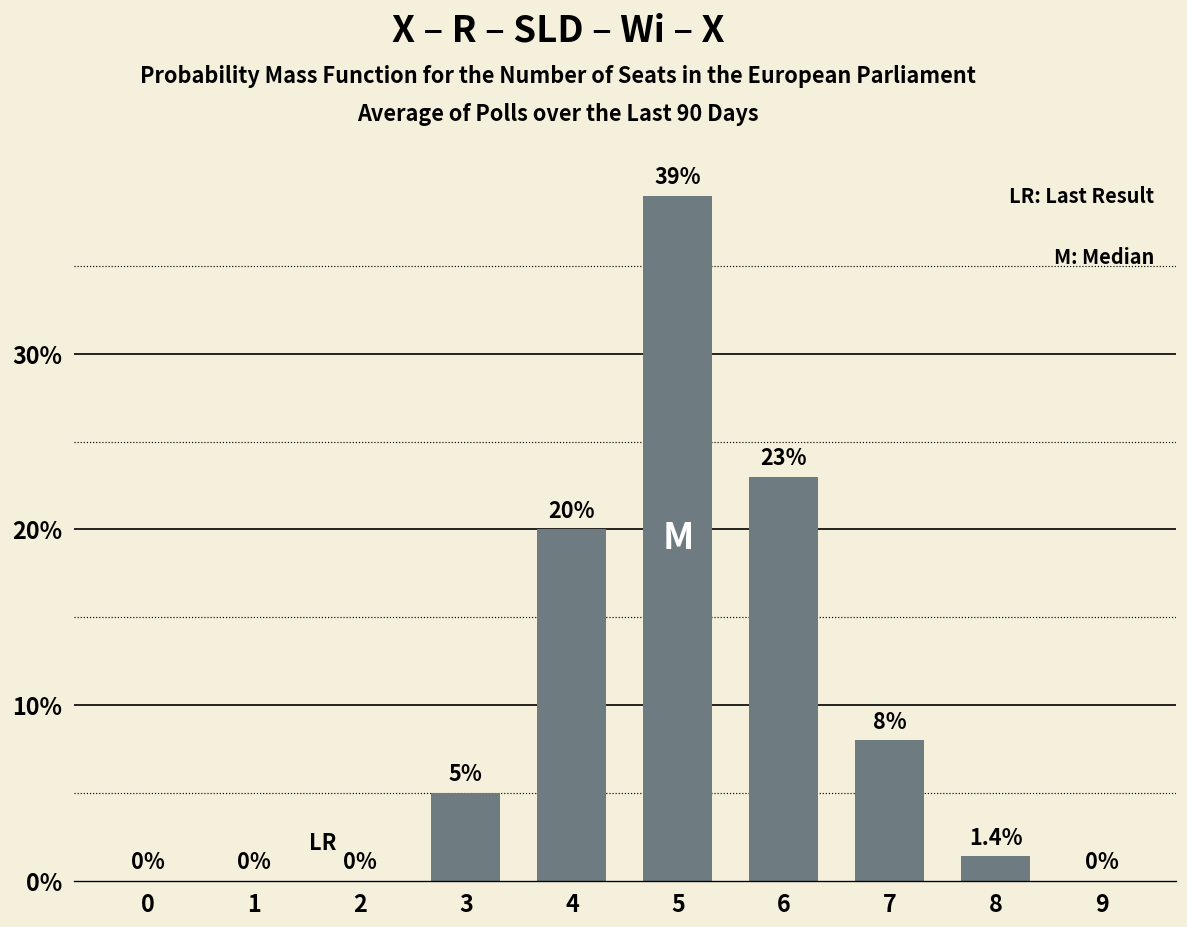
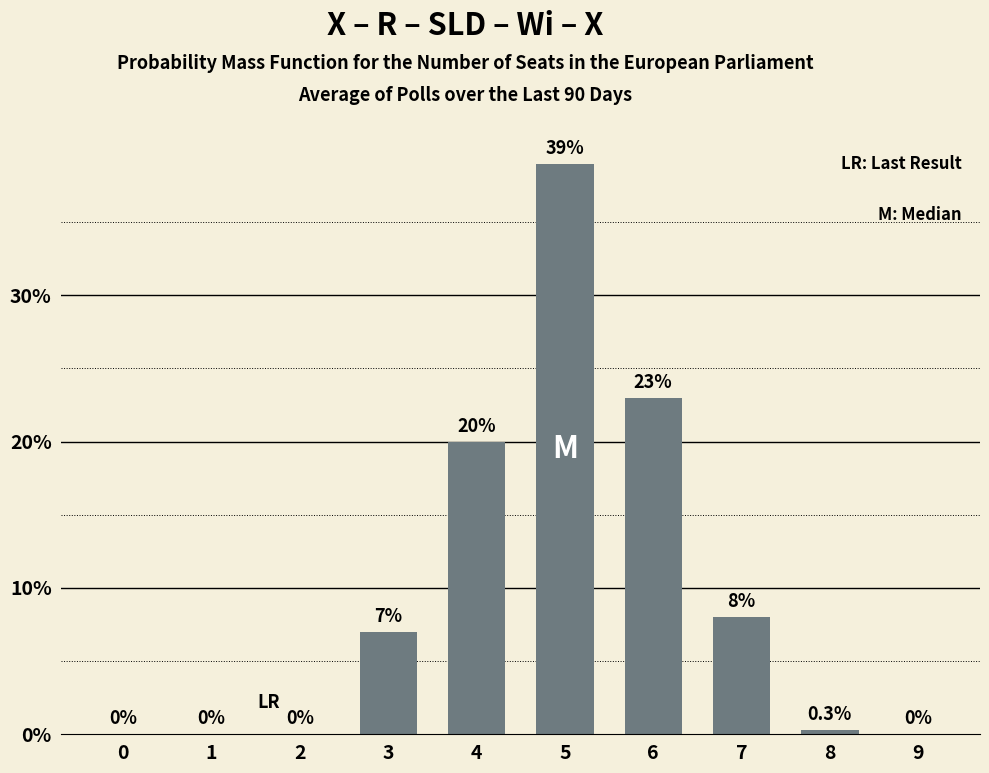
3: 5% -> 7%
8: 1.4% -> 0.3%
